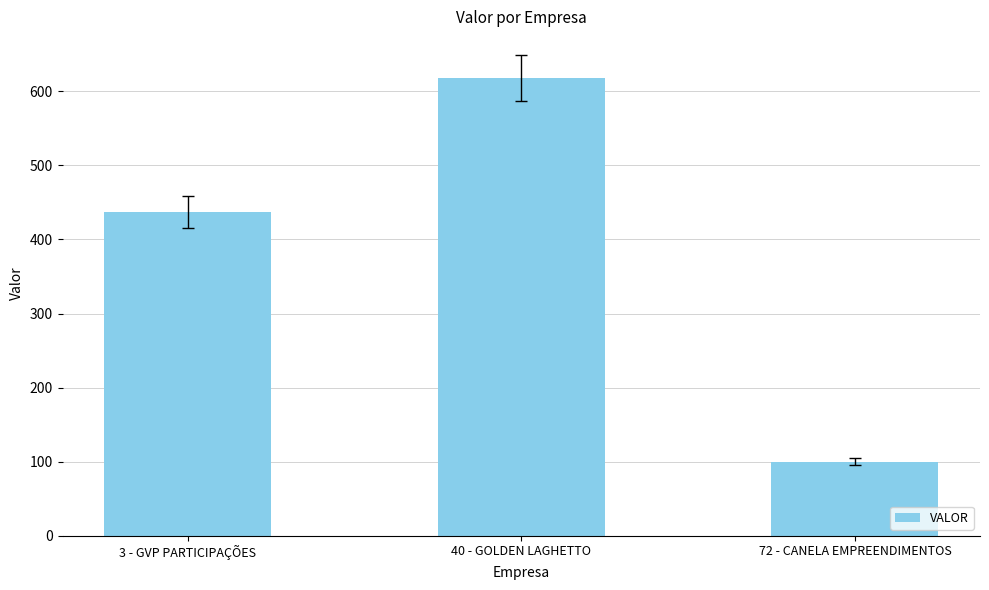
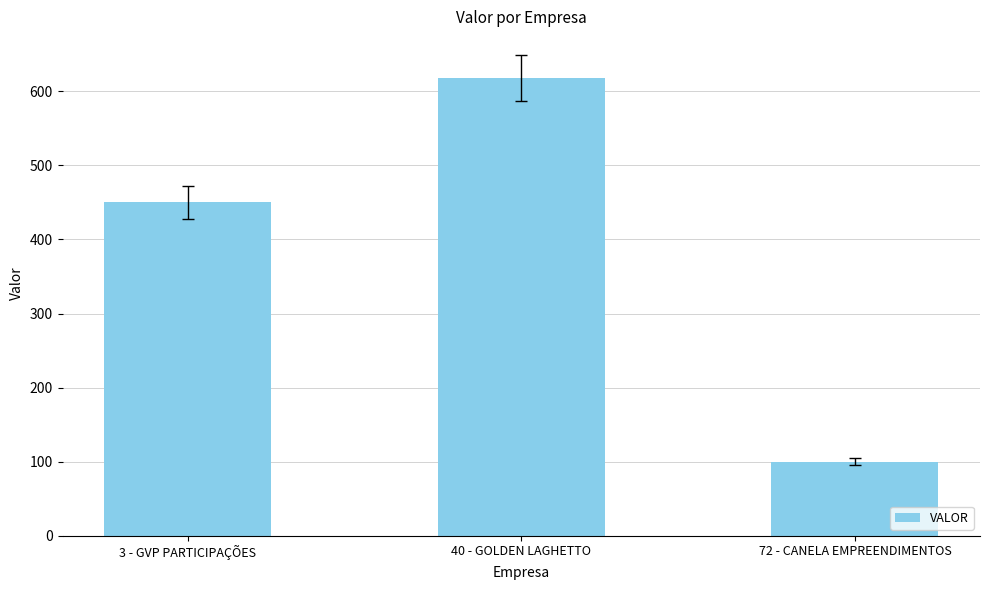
VALOR, 3 - GVP PARTICIPAÇÕES: 440 -> 450
